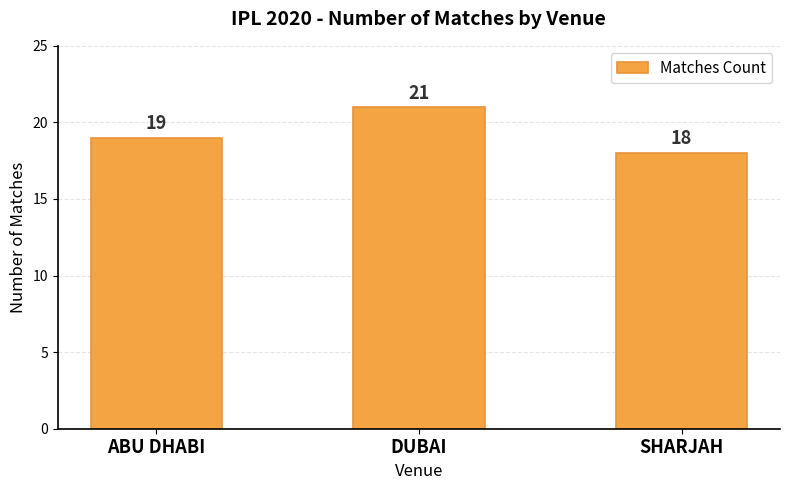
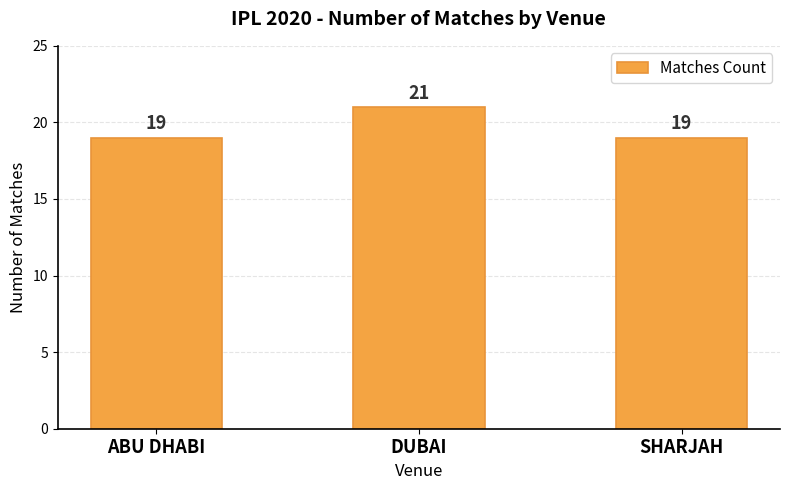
SHARJAH: 18 -> 19
